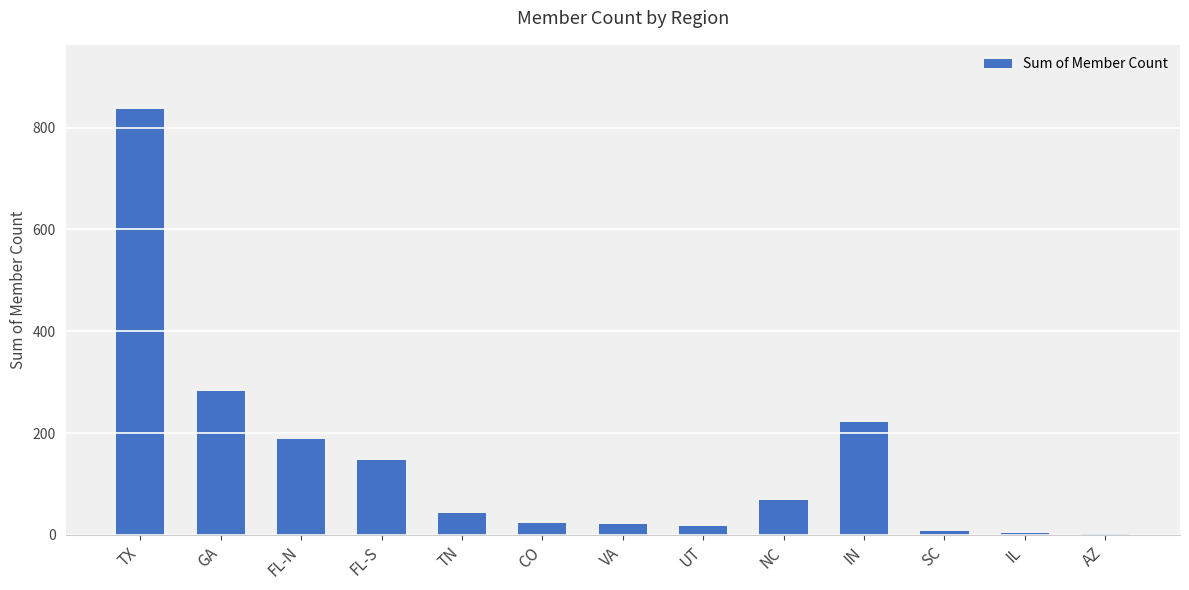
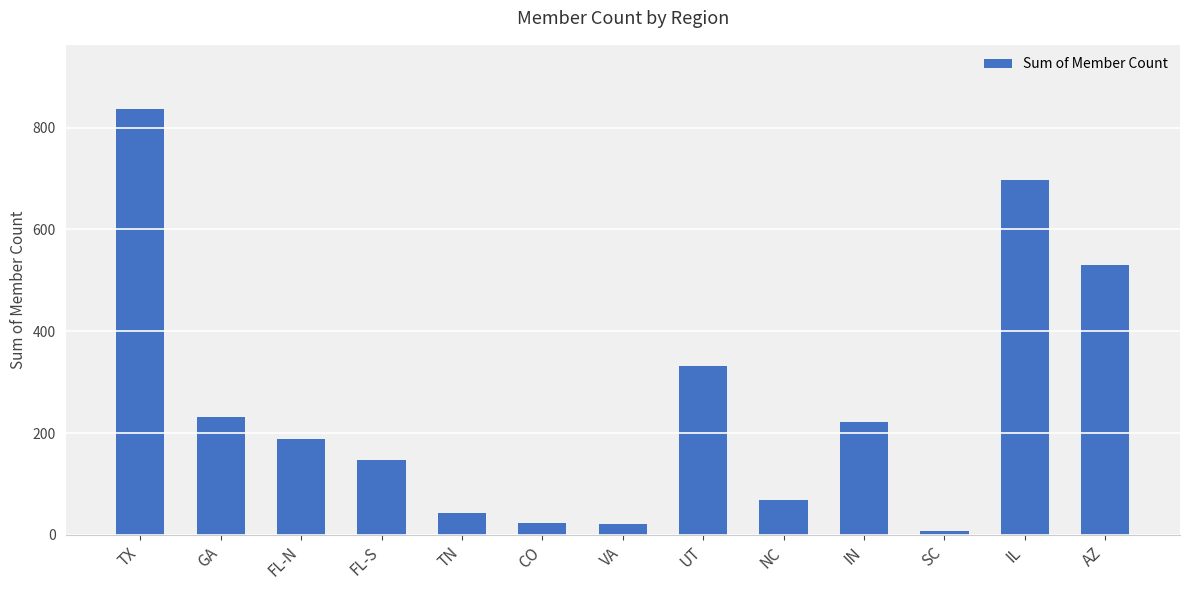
GA: 280 -> 230
UT: 20 -> 330
IL: 0 -> 700
AZ: 0 -> 530
